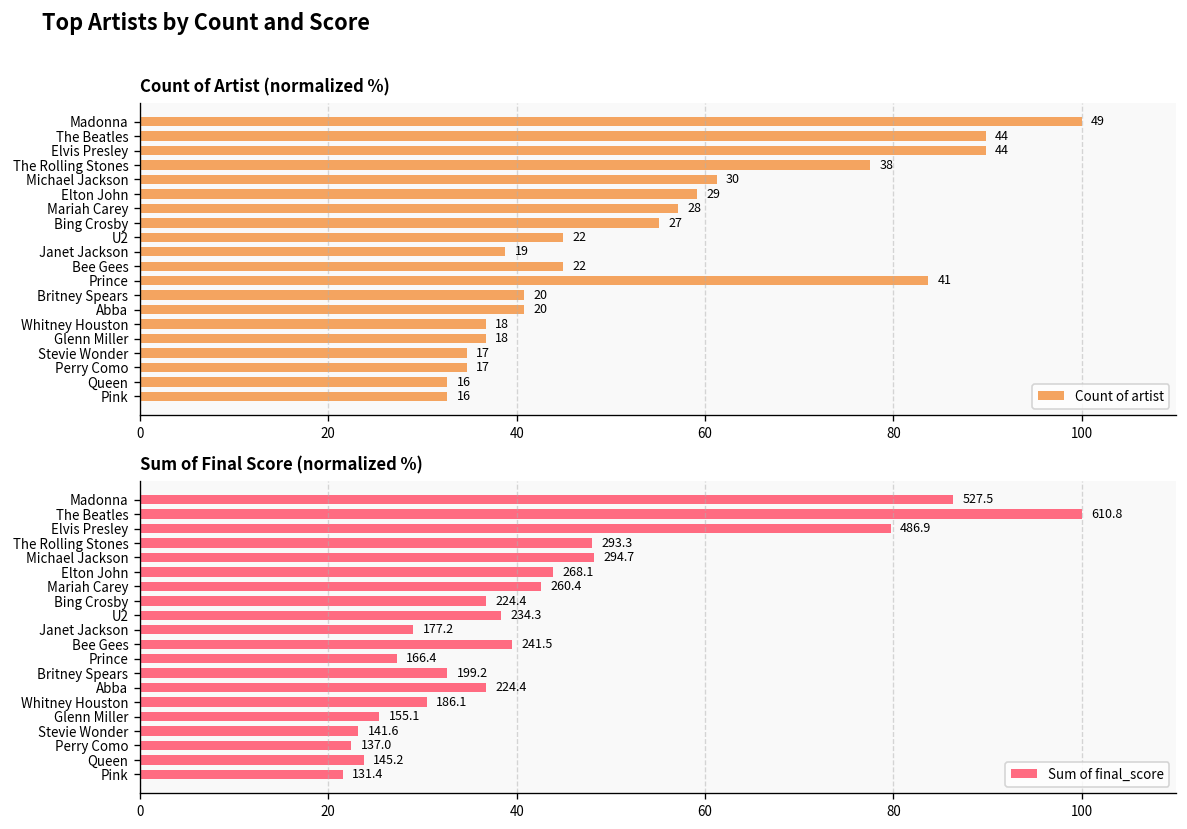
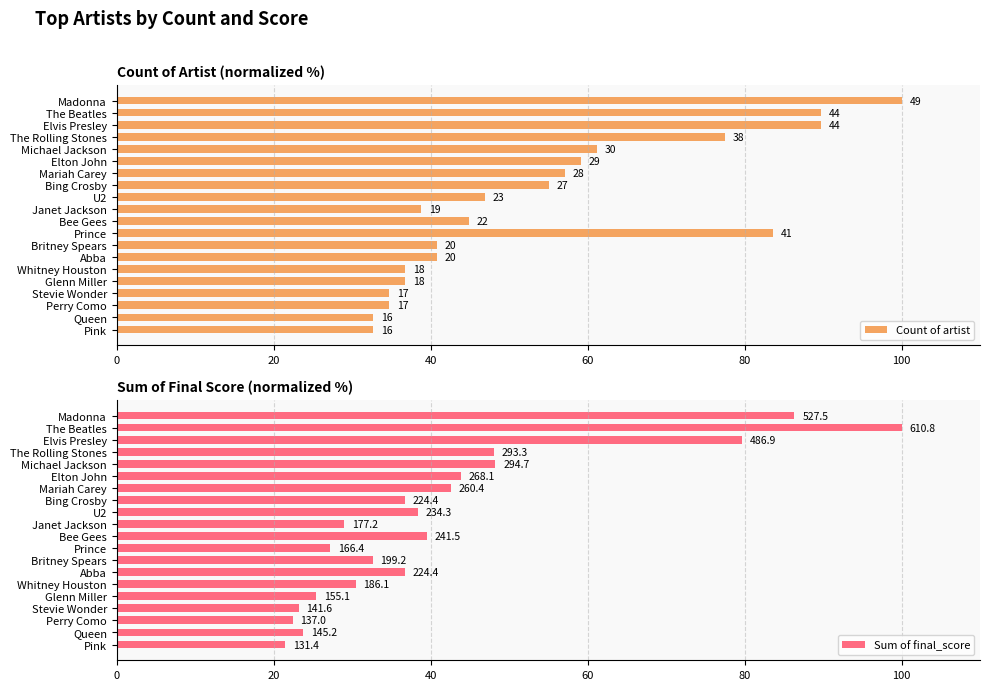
Count of Artist (normalized %), U2: 22 -> 23
